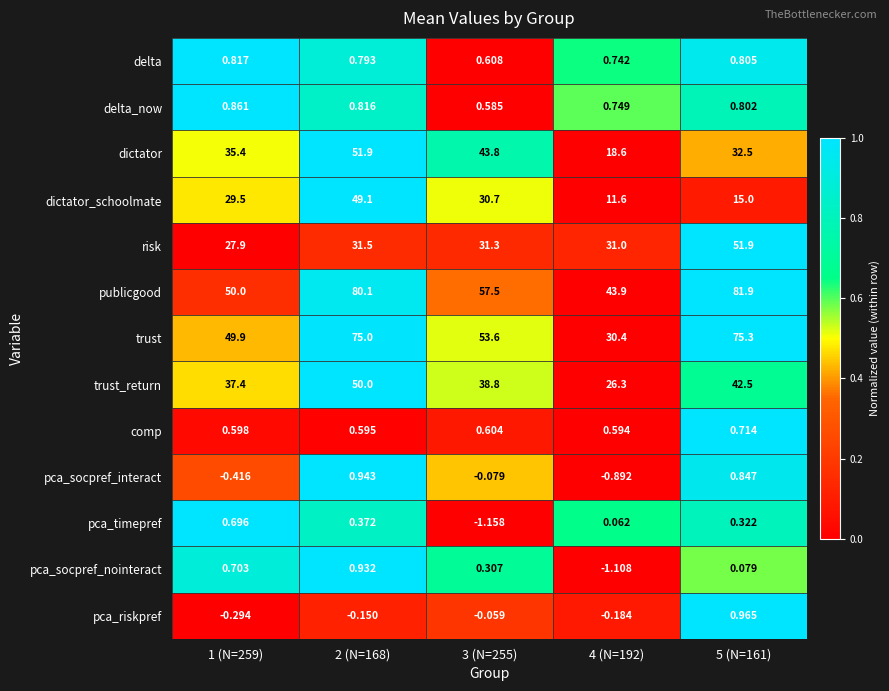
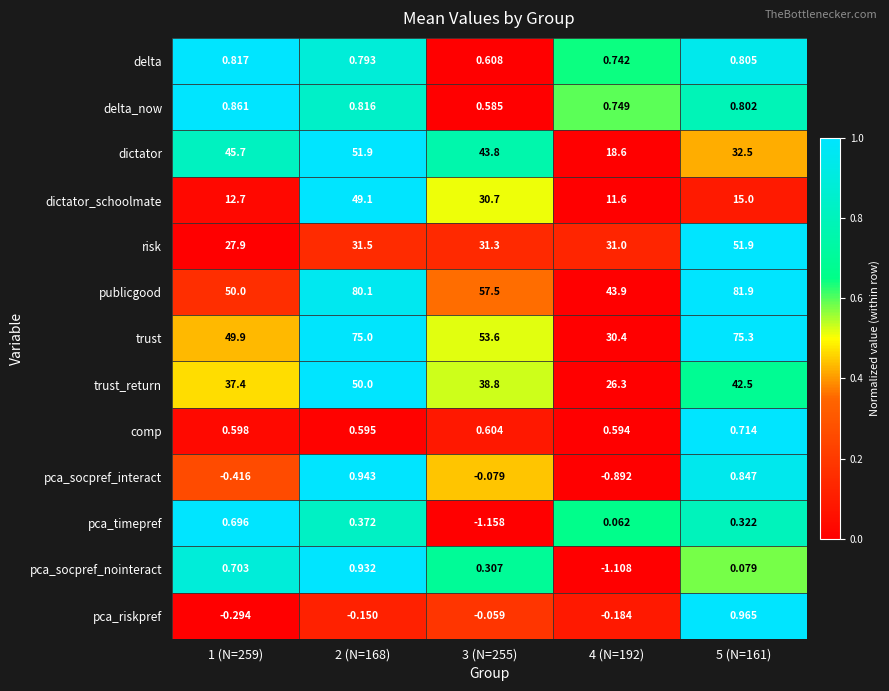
dictator, 1 (N=259): 35.4 -> 45.7
dictator_schoolmate, 1 (N=259): 29.5 -> 12.7
